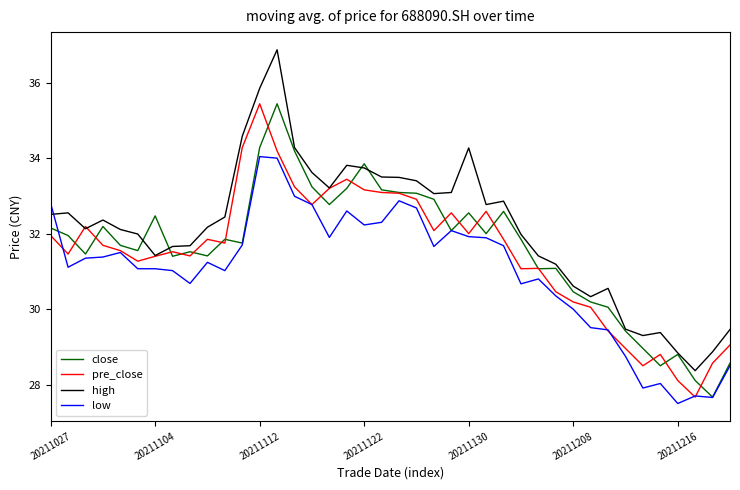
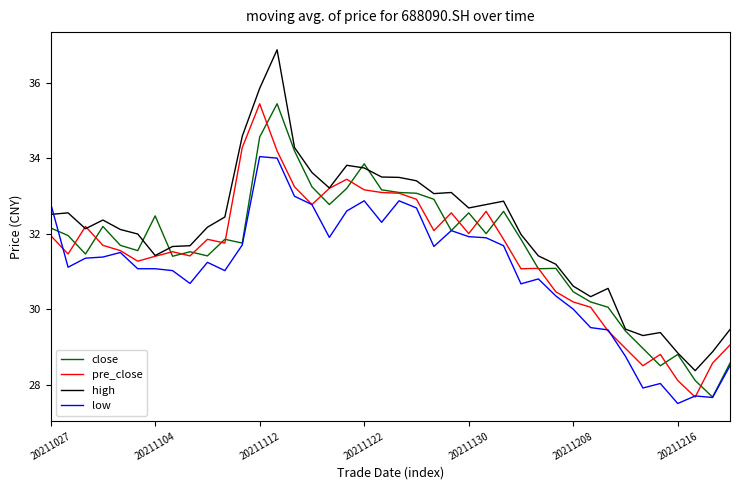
close, 20211112: 34.3 -> 34.6
low, 20211122: 32.2 -> 32.9
high, 20211130: 34.3 -> 32.7
